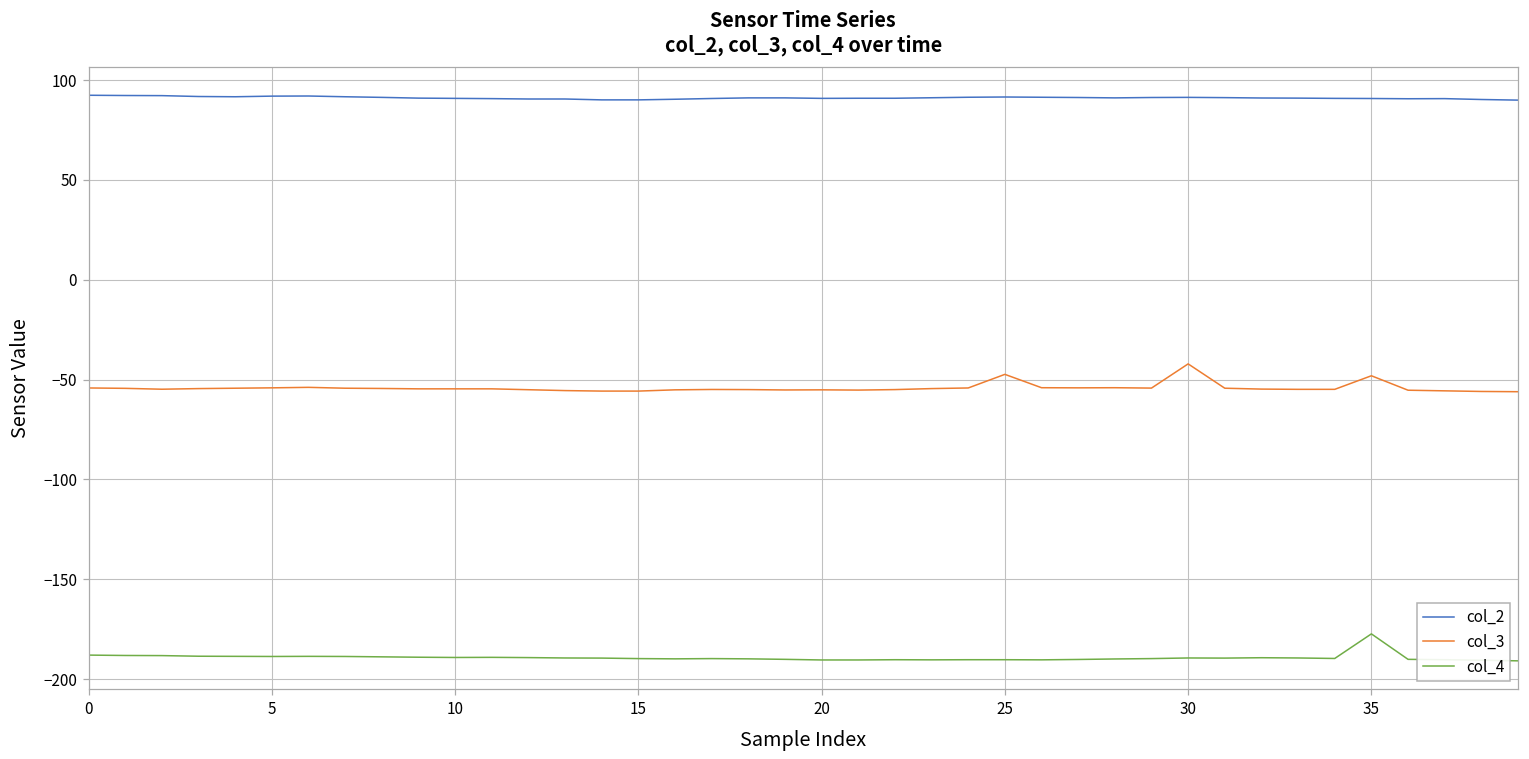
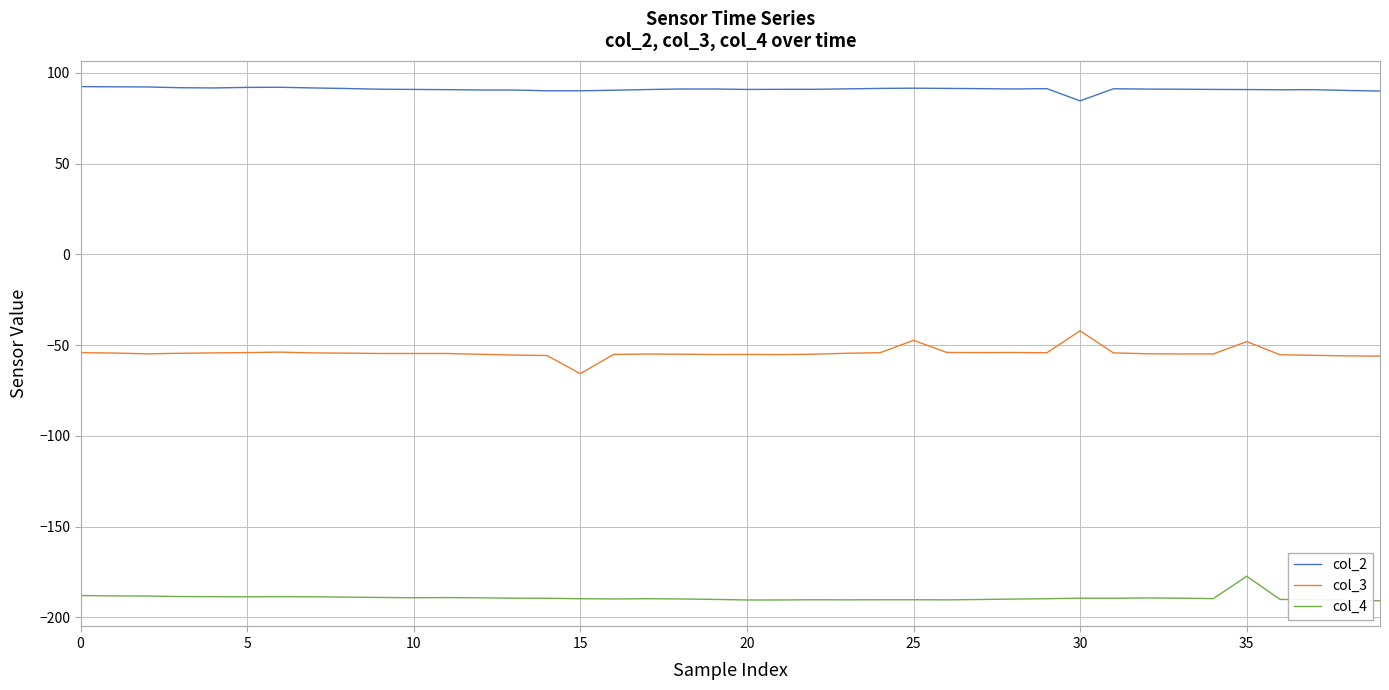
col_3, 15: -56 -> -66
col_2, 30: 91 -> 85
